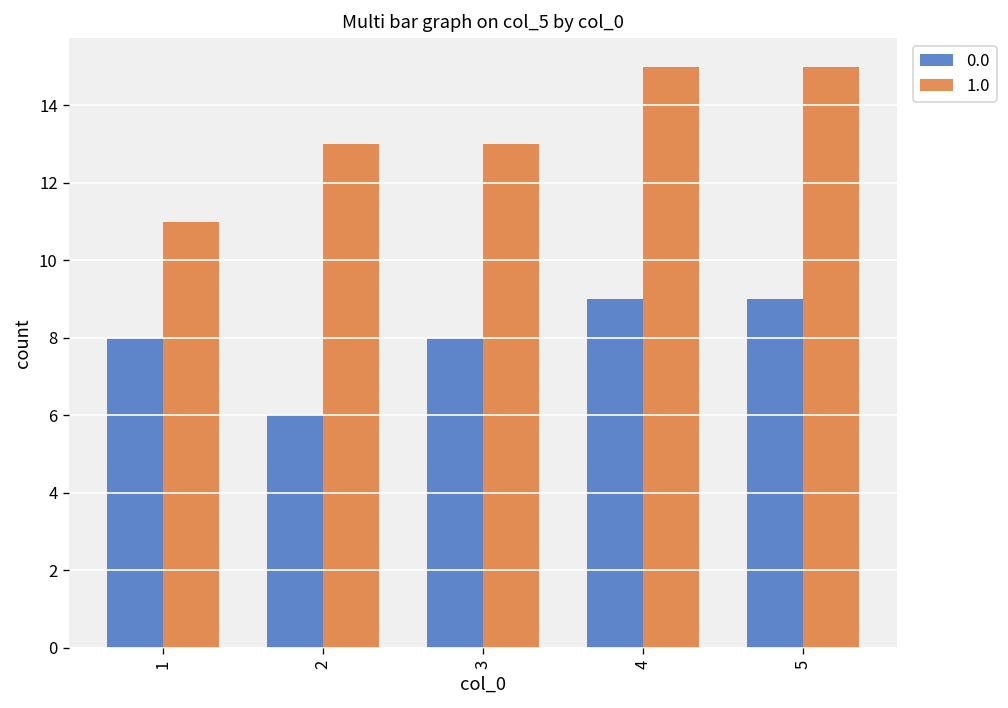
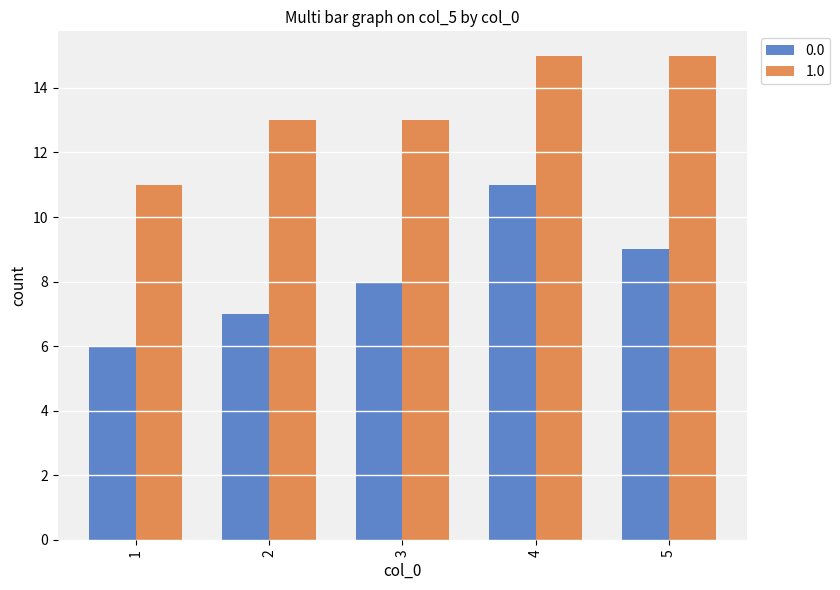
0.0, 1: 8 -> 6
0.0, 2: 6 -> 7
0.0, 4: 9 -> 11
